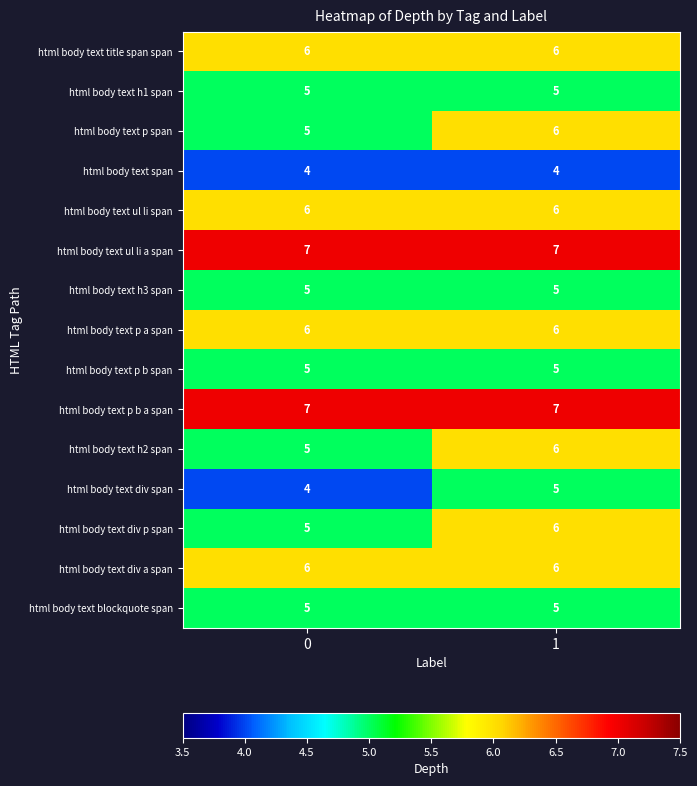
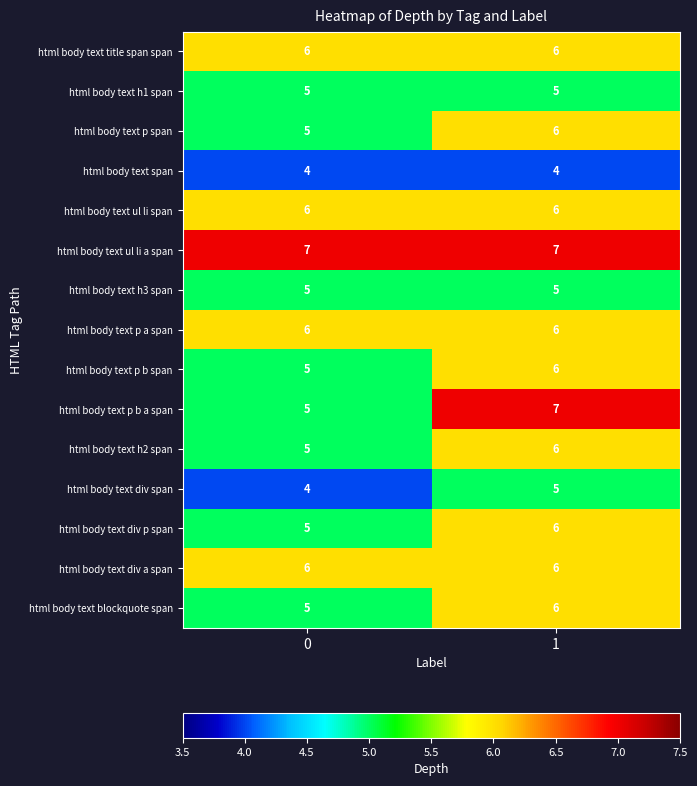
html body text p b span, 1: 5 -> 6
html body text p b a span, 0: 7 -> 5
html body text blockquote span, 1: 5 -> 6
